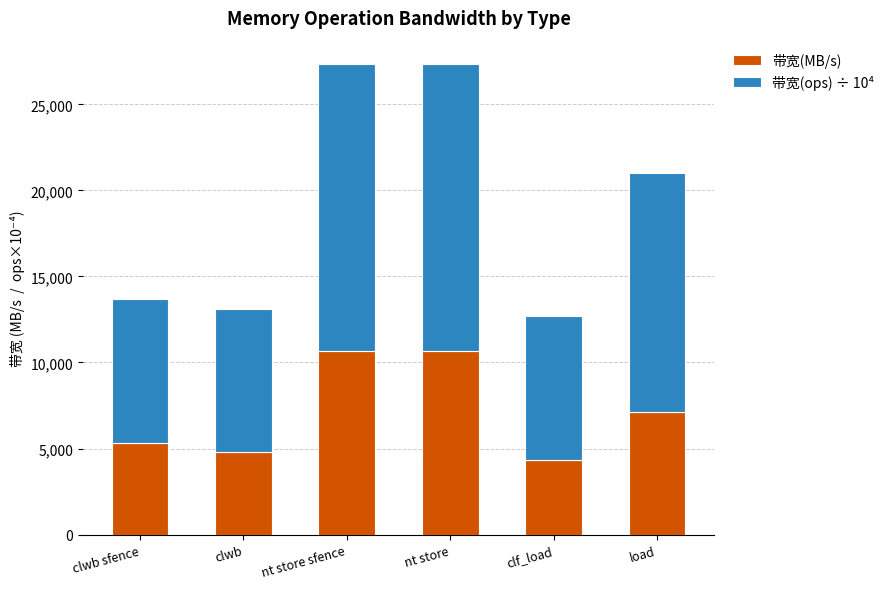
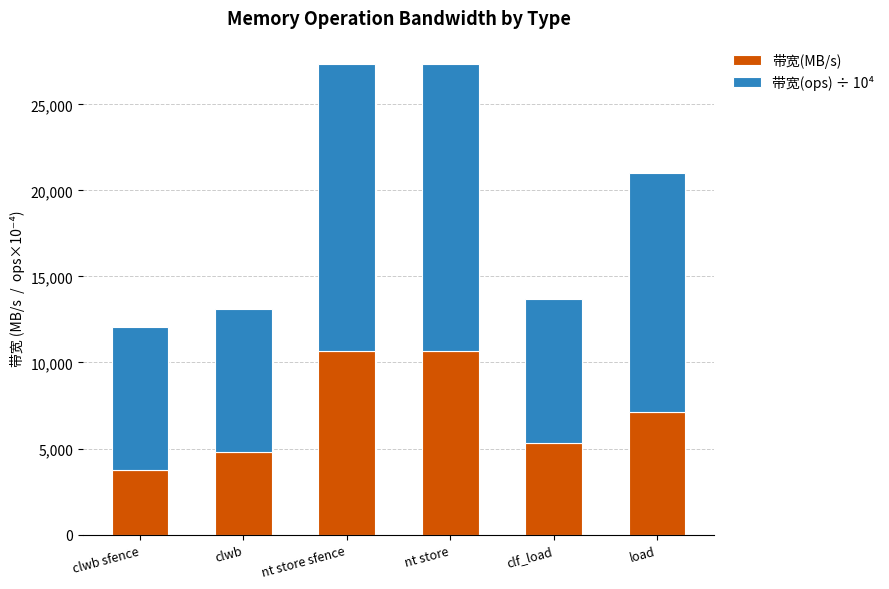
带宽(MB/s), clwb sfence: 5,300 -> 3,700
带宽(MB/s), clf_load: 4,300 -> 5,300
